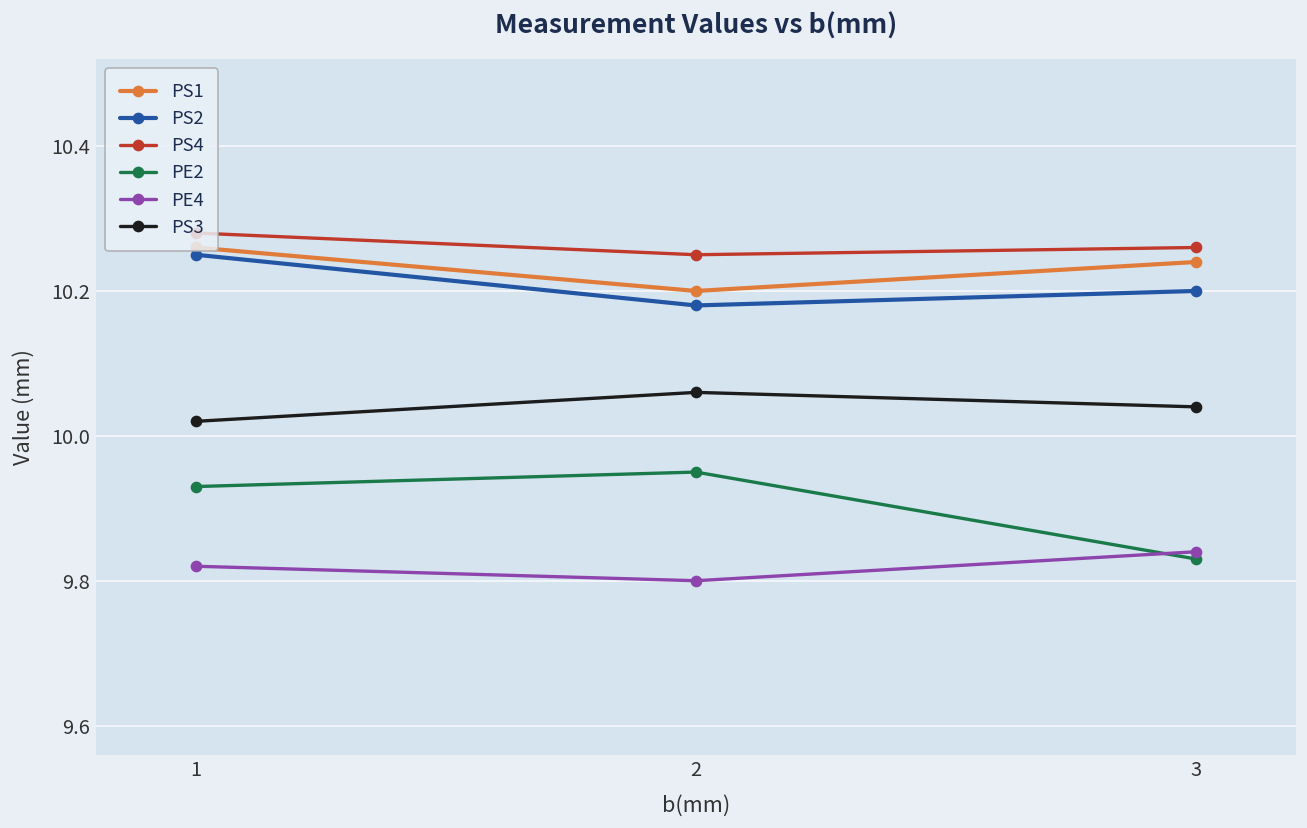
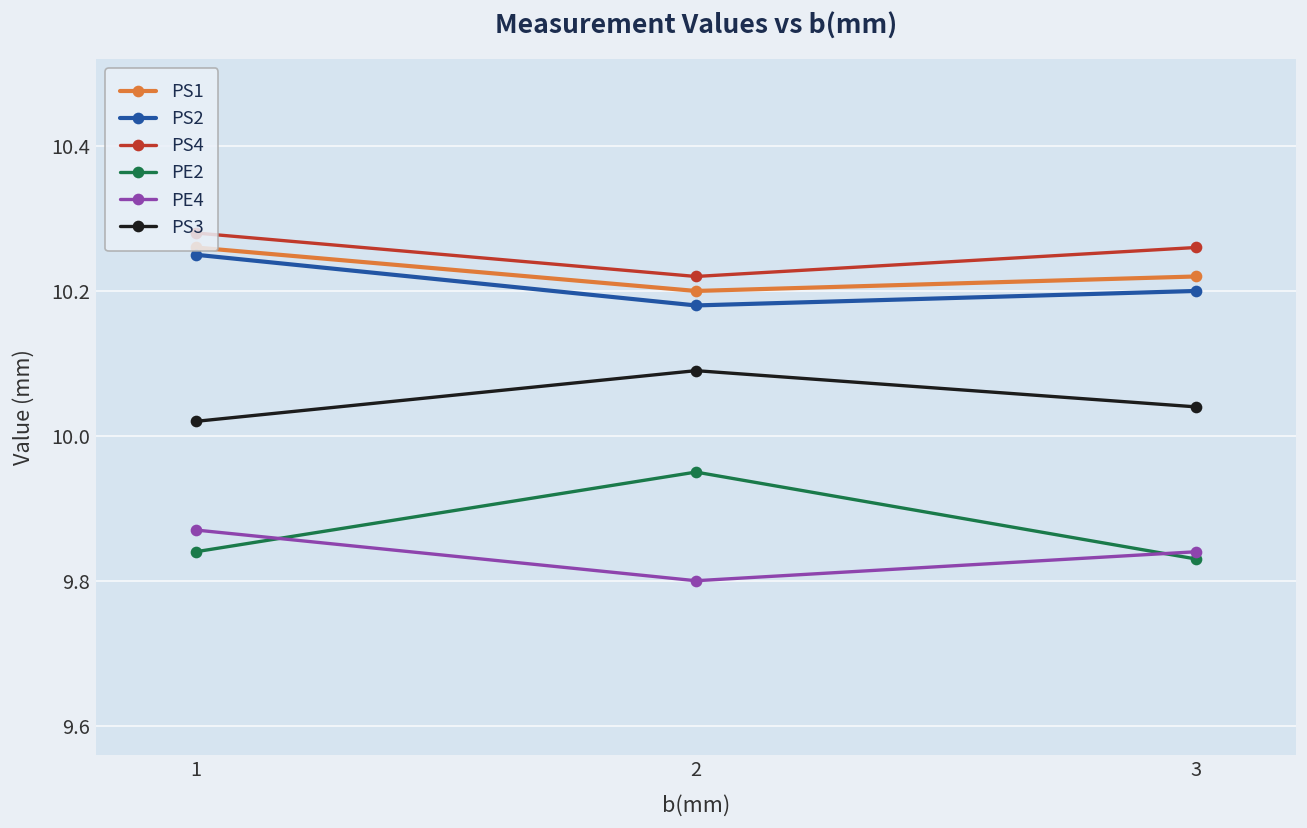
PE2, 1: 9.93 -> 9.84
PE4, 1: 9.82 -> 9.87
PS4, 2: 10.25 -> 10.22
PS3, 2: 10.06 -> 10.09
PS1, 3: 10.24 -> 10.22
